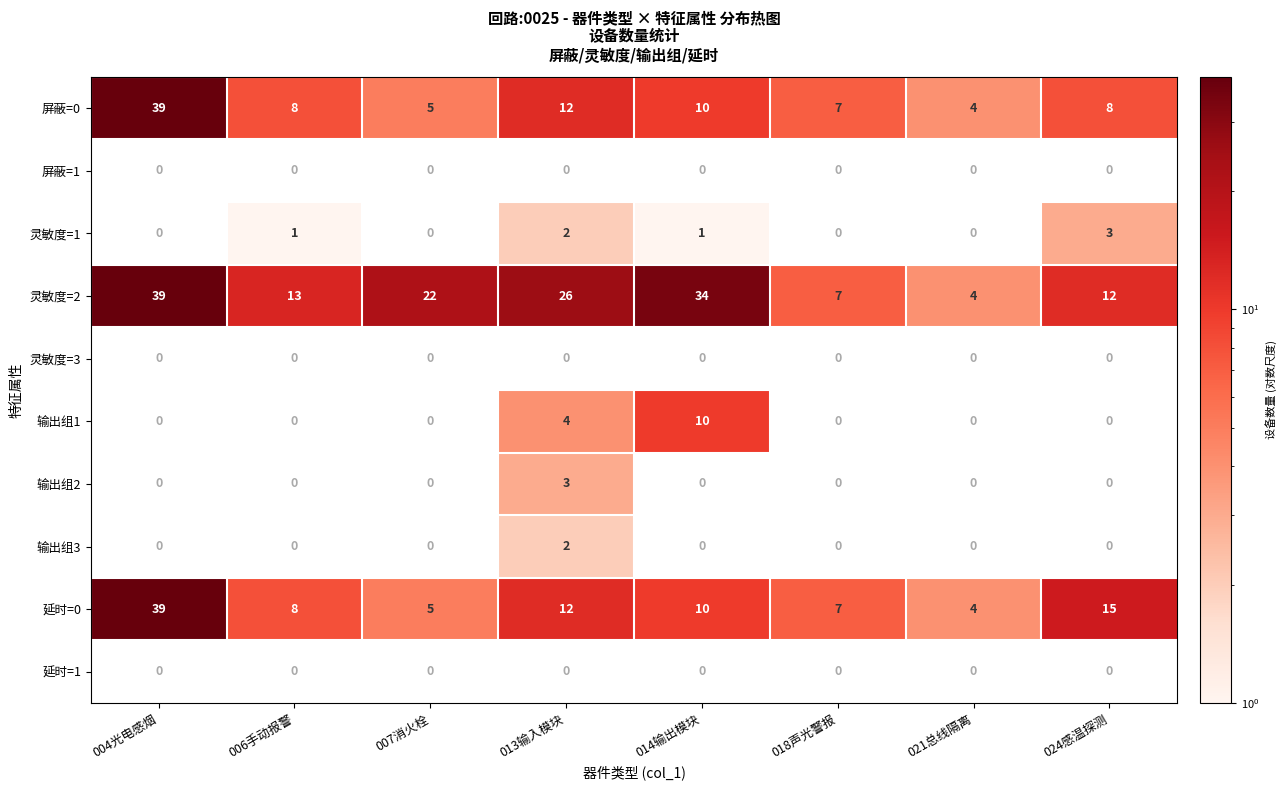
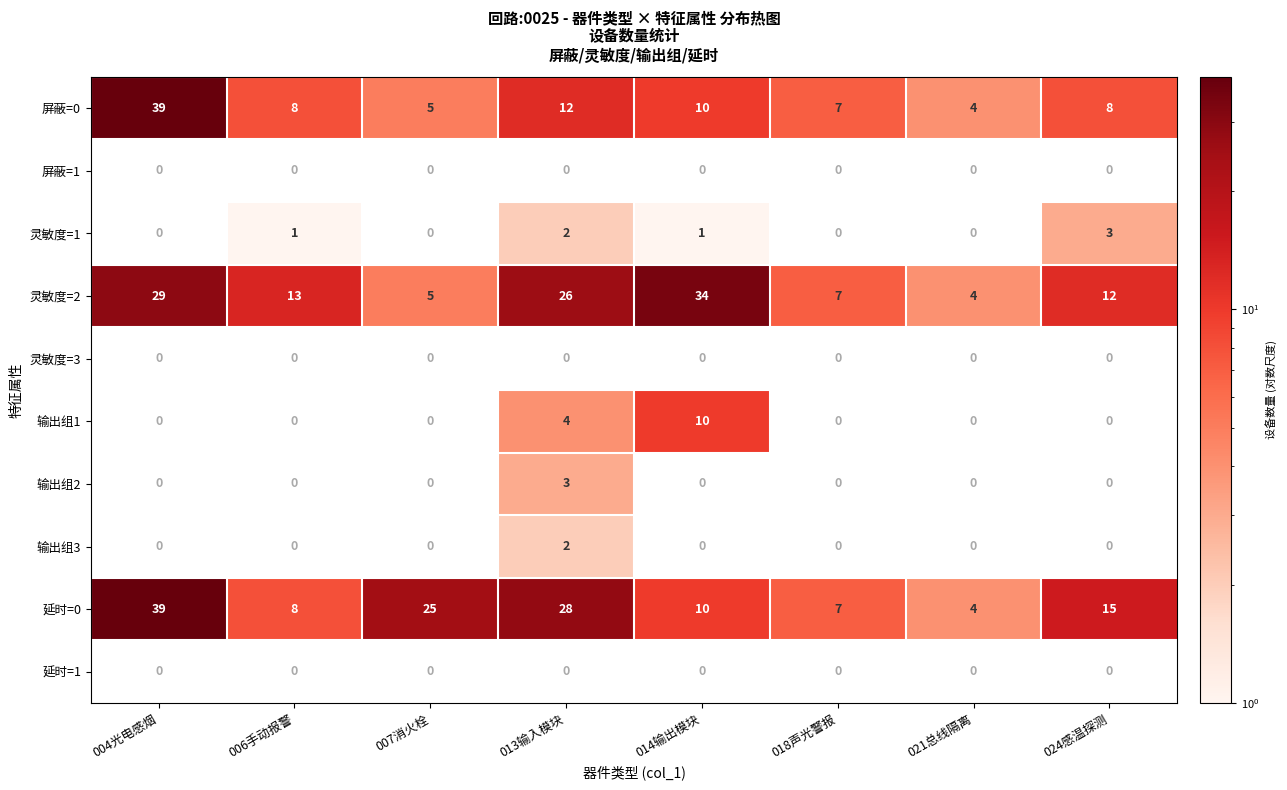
灵敏度=2, 004光电感烟: 39 -> 29
灵敏度=2, 007消火栓: 22 -> 5
延时=0, 007消火栓: 5 -> 25
延时=0, 013输入模块: 12 -> 28
